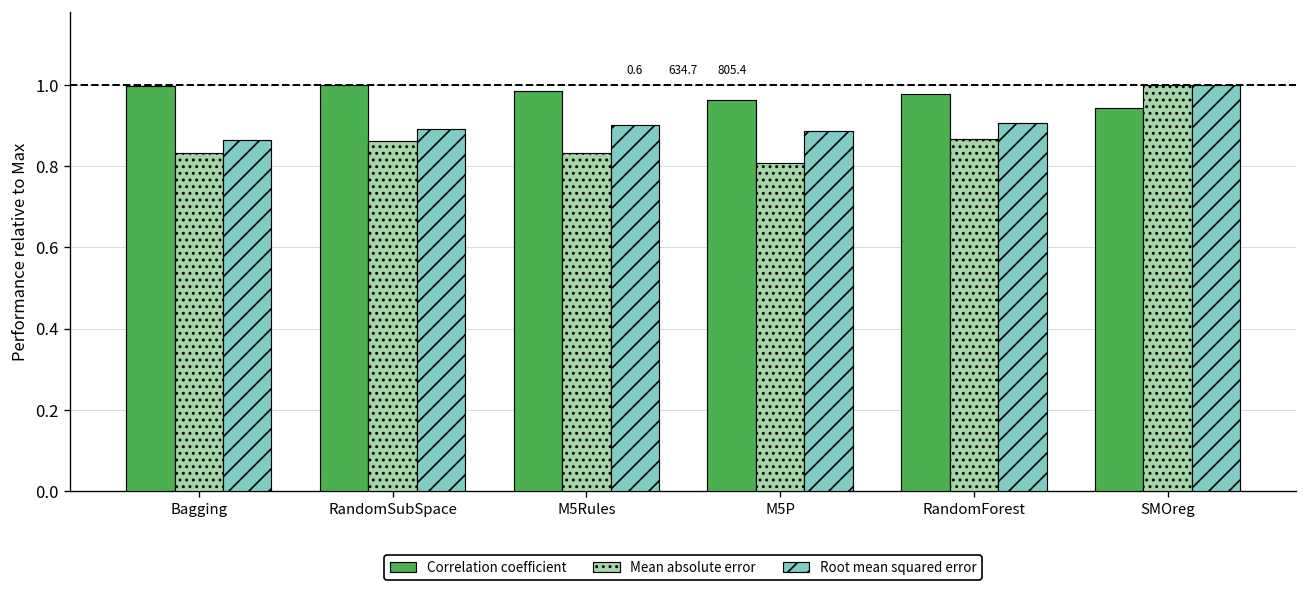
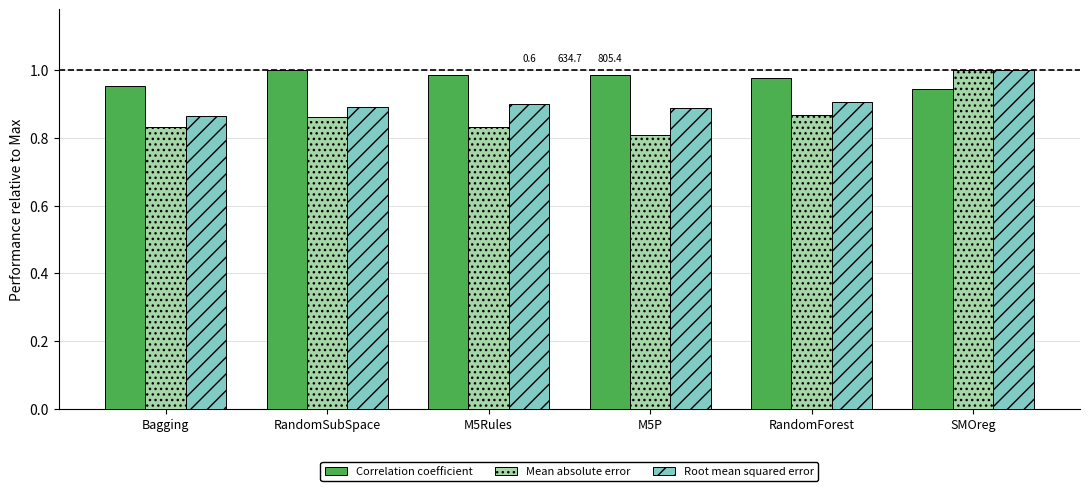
Correlation coefficient, Bagging: 1.00 -> 0.95
Correlation coefficient, M5P: 0.96 -> 0.99
